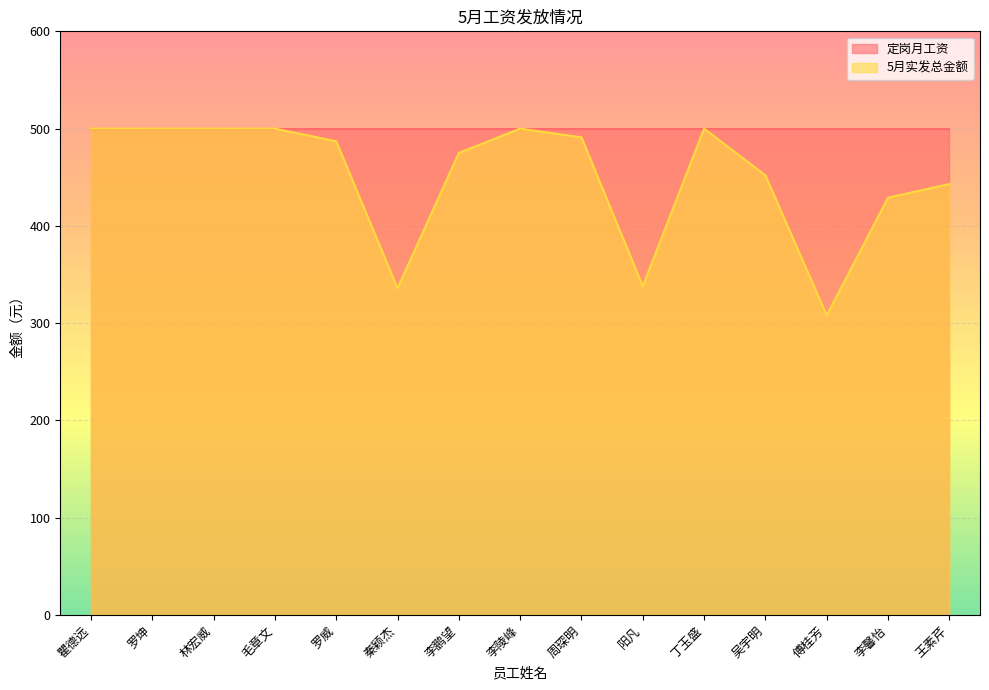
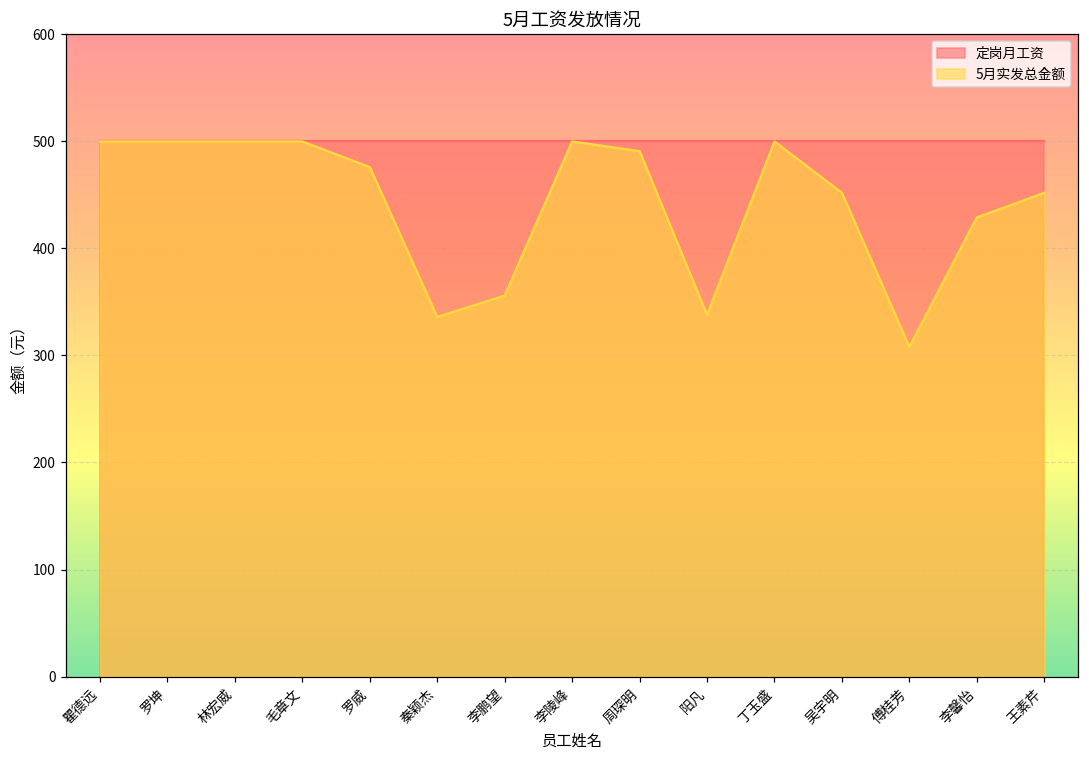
5月实发总金额, 罗威: 490 -> 480
5月实发总金额, 李鹏望: 480 -> 360
5月实发总金额, 王素芹: 440 -> 450
